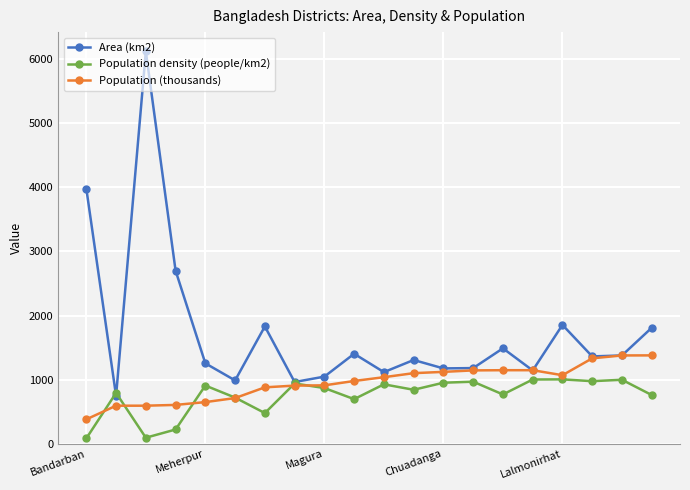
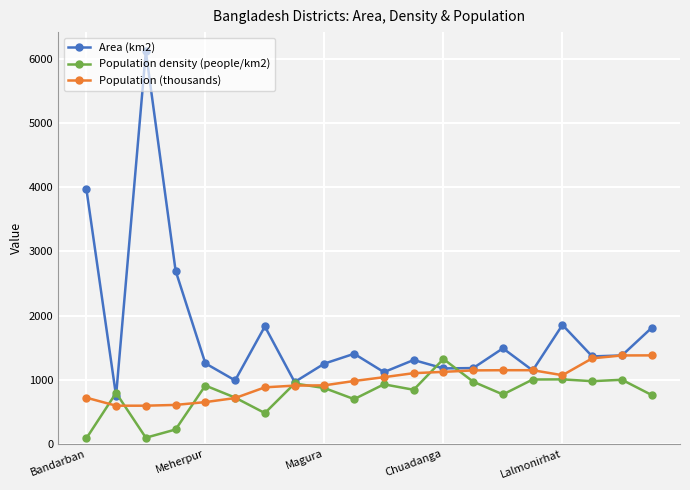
Population (thousands), Bandarban: 400 -> 700
Area (km2), Magura: 1000 -> 1300
Population density (people/km2), Chuadanga: 1000 -> 1300
